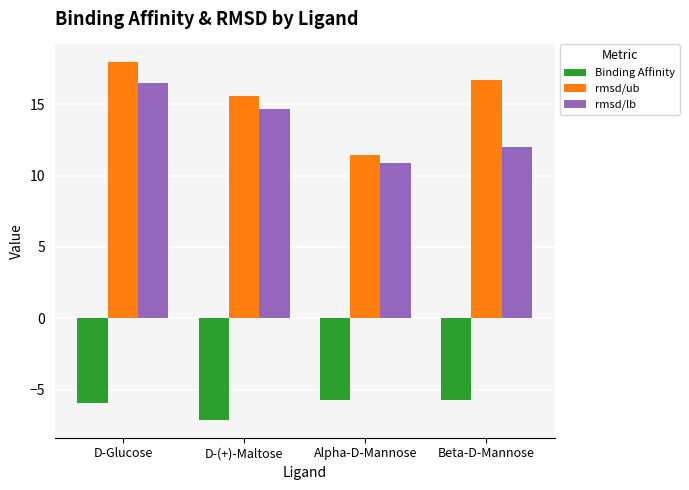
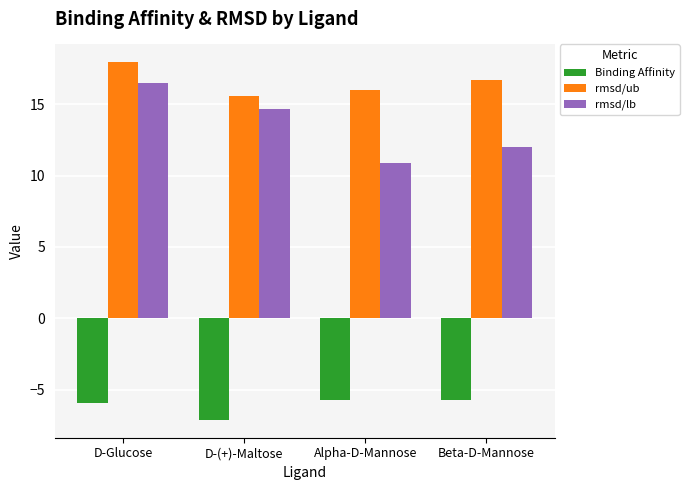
rmsd/ub, Alpha-D-Mannose: 11.4 -> 16.0
